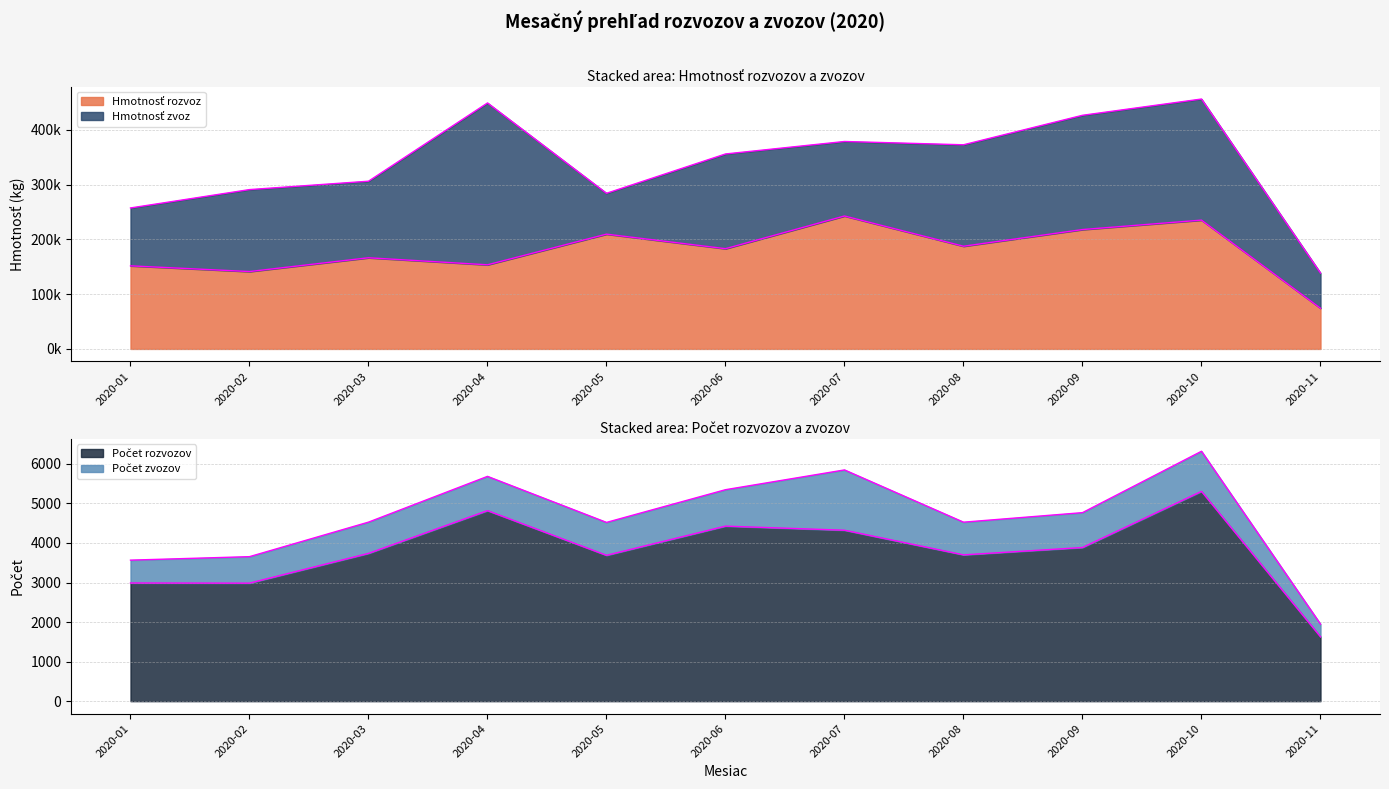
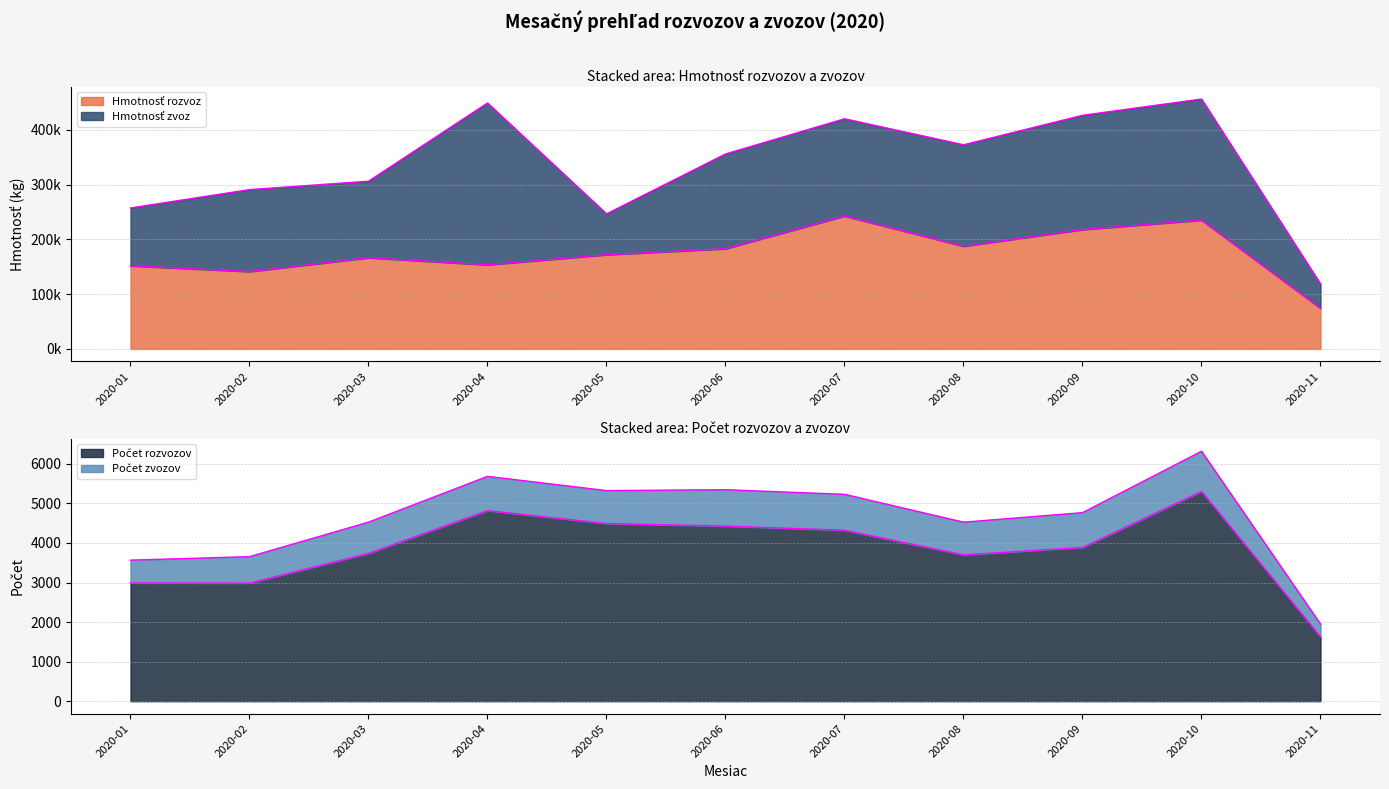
Stacked area: Hmotnosť rozvozov a zvozov, Hmotnosť rozvoz, 2020-05: 210000 -> 170000
Stacked area: Hmotnosť rozvozov a zvozov, Hmotnosť zvoz, 2020-07: 140000 -> 180000
Stacked area: Hmotnosť rozvozov a zvozov, Hmotnosť zvoz, 2020-11: 60000 -> 40000
Stacked area: Počet rozvozov a zvozov, Počet rozvozov, 2020-05: 3700 -> 4500
Stacked area: Počet rozvozov a zvozov, Počet zvozov, 2020-07: 1500 -> 900
